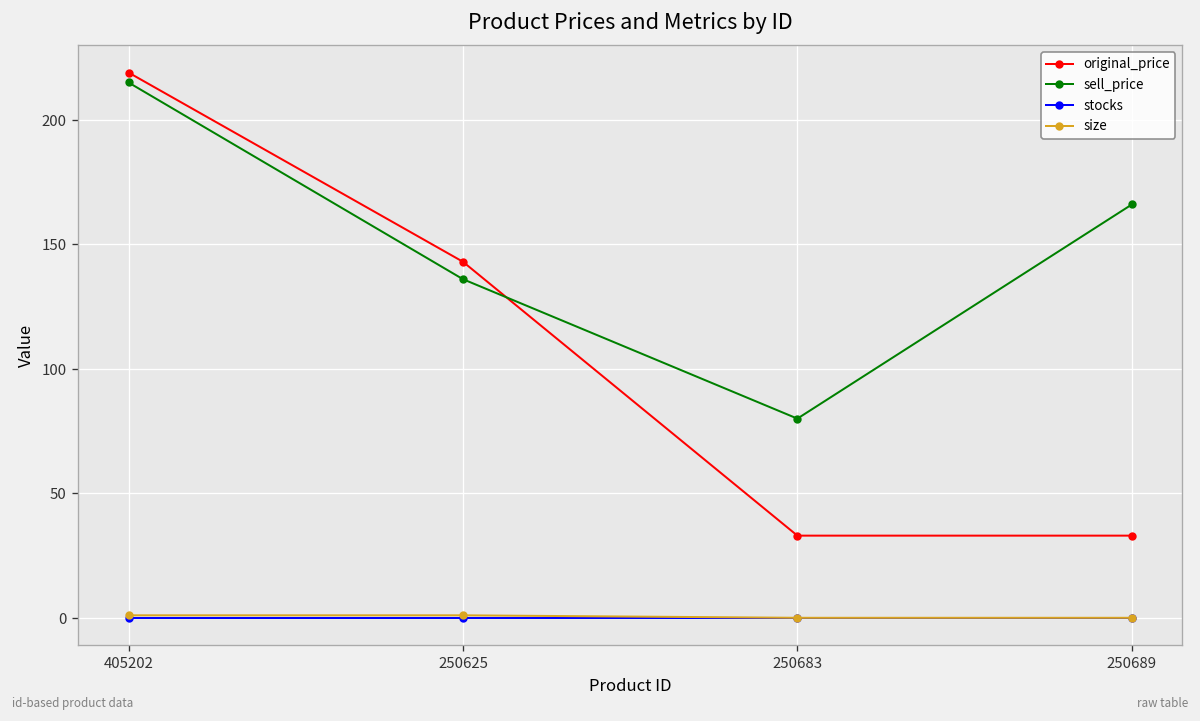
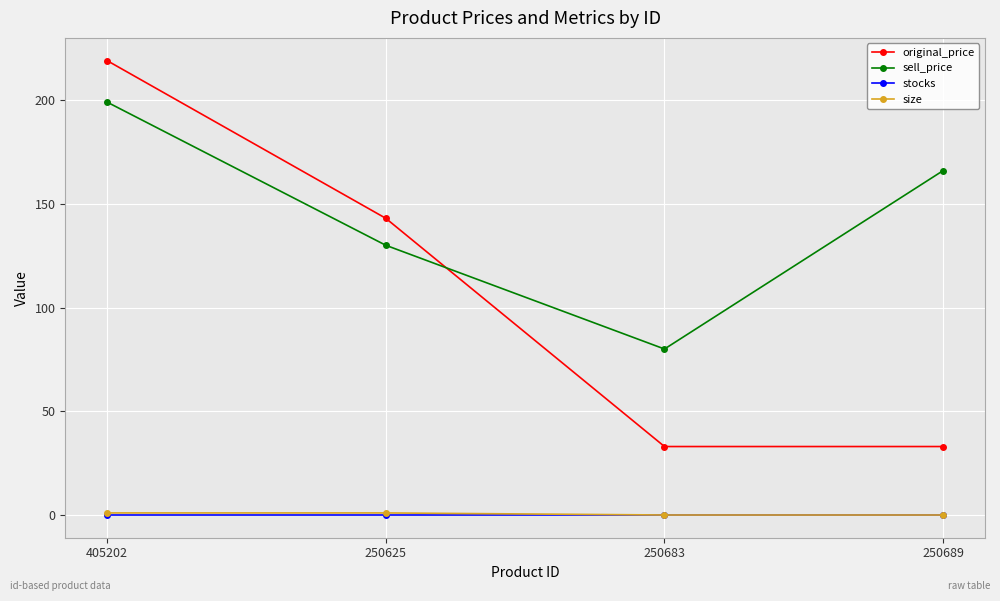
sell_price, 405202: 215 -> 199
sell_price, 250625: 136 -> 130
